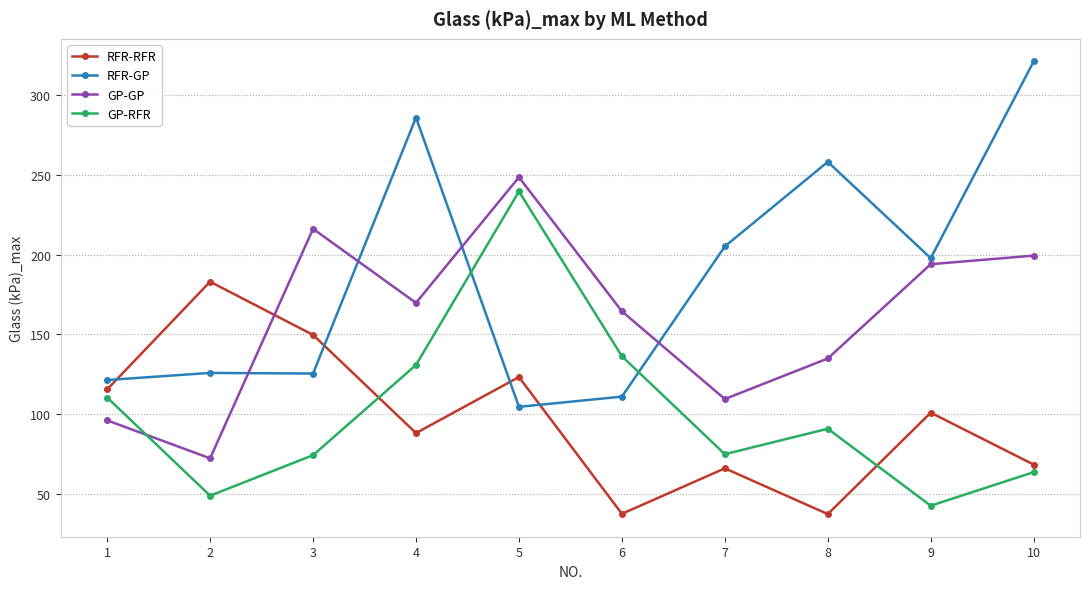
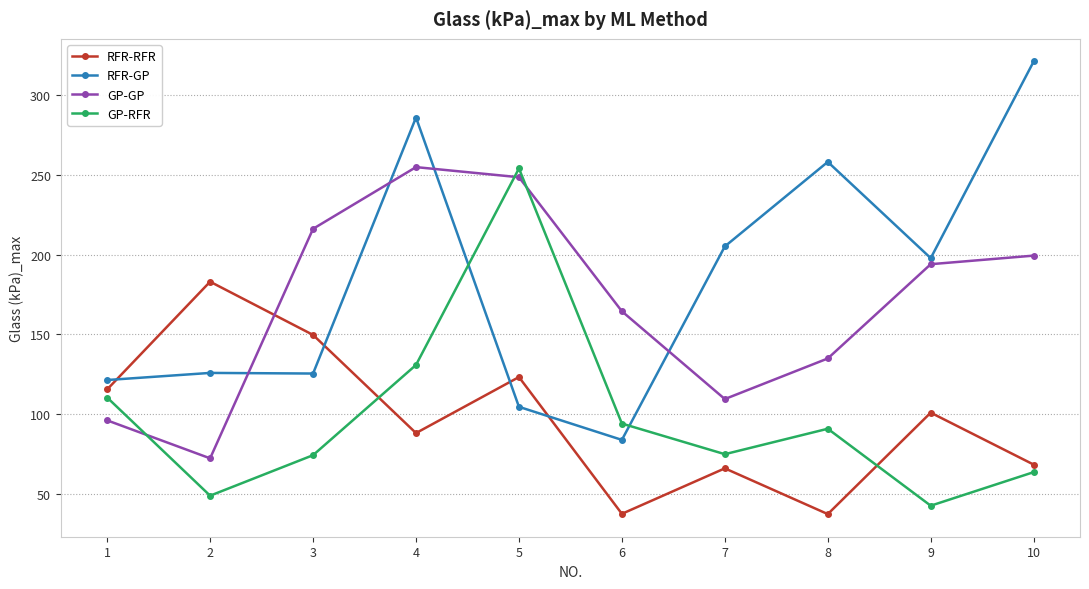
GP-GP, 4: 170 -> 255
GP-RFR, 5: 240 -> 254
RFR-GP, 6: 111 -> 84
GP-RFR, 6: 136 -> 94
